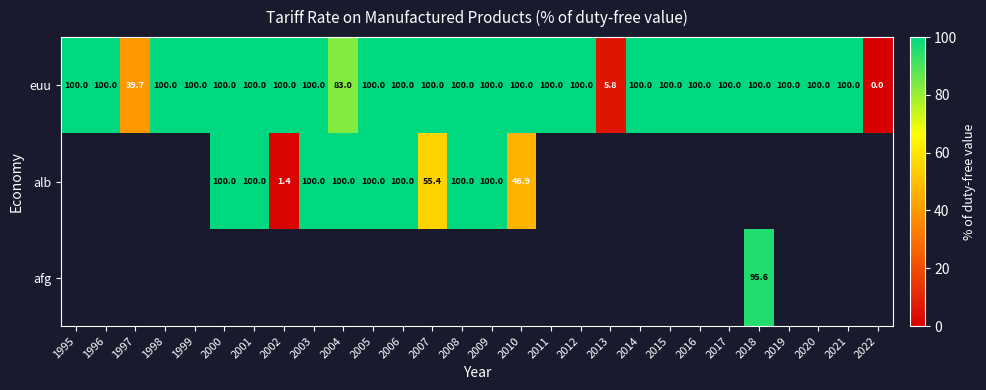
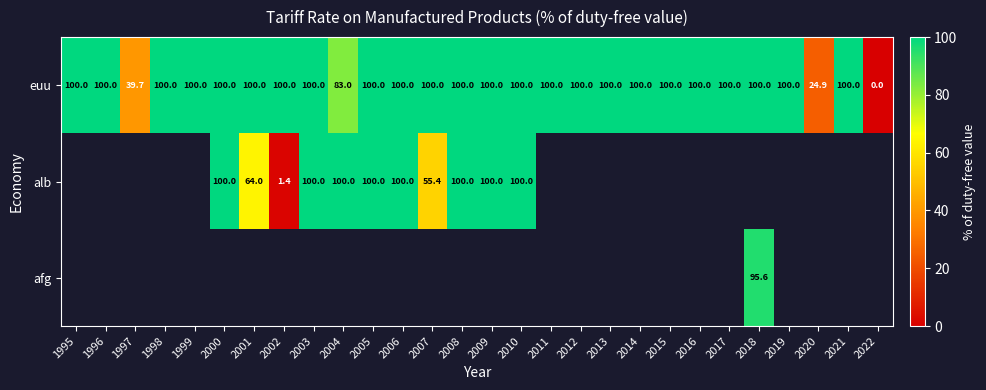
euu, 2013: 5.8 -> 100.0
euu, 2020: 100.0 -> 24.9
alb, 2001: 100.0 -> 64.0
alb, 2010: 46.9 -> 100.0
